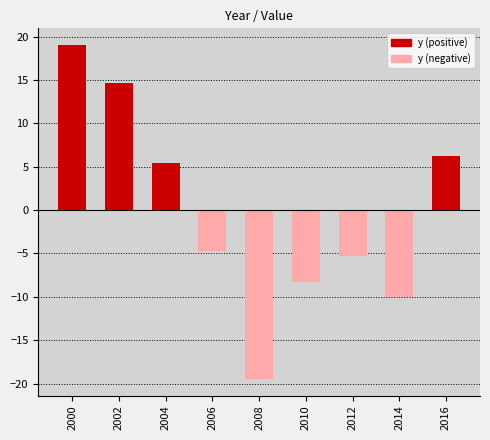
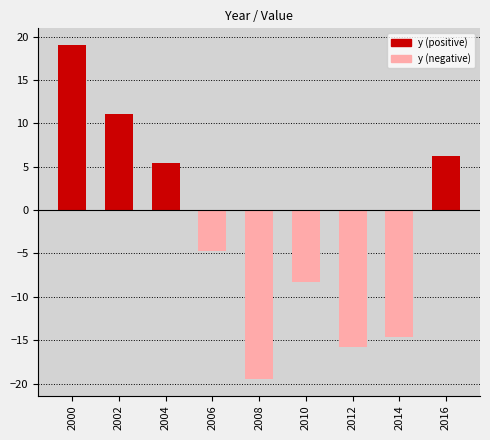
2002: 15 -> 11
2012: -5 -> -16
2014: -10 -> -15
